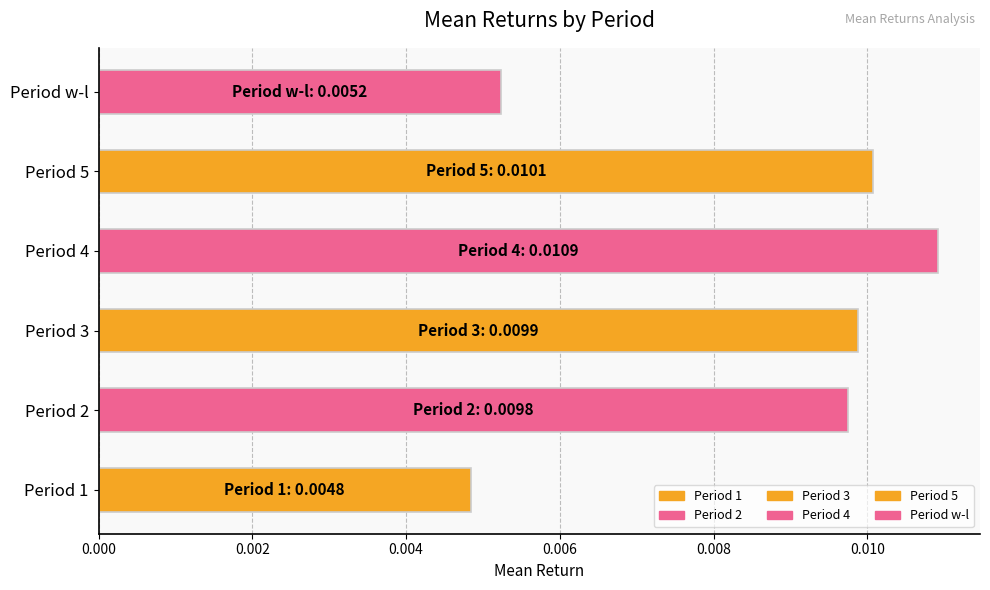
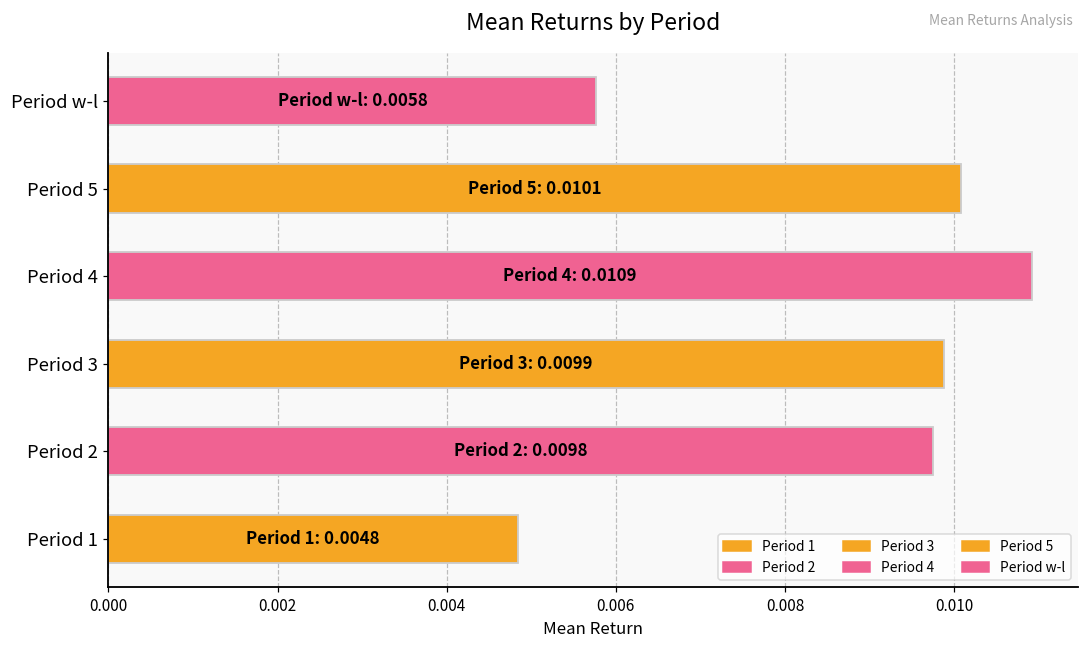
Period w-l: 0.0052 -> 0.0058
